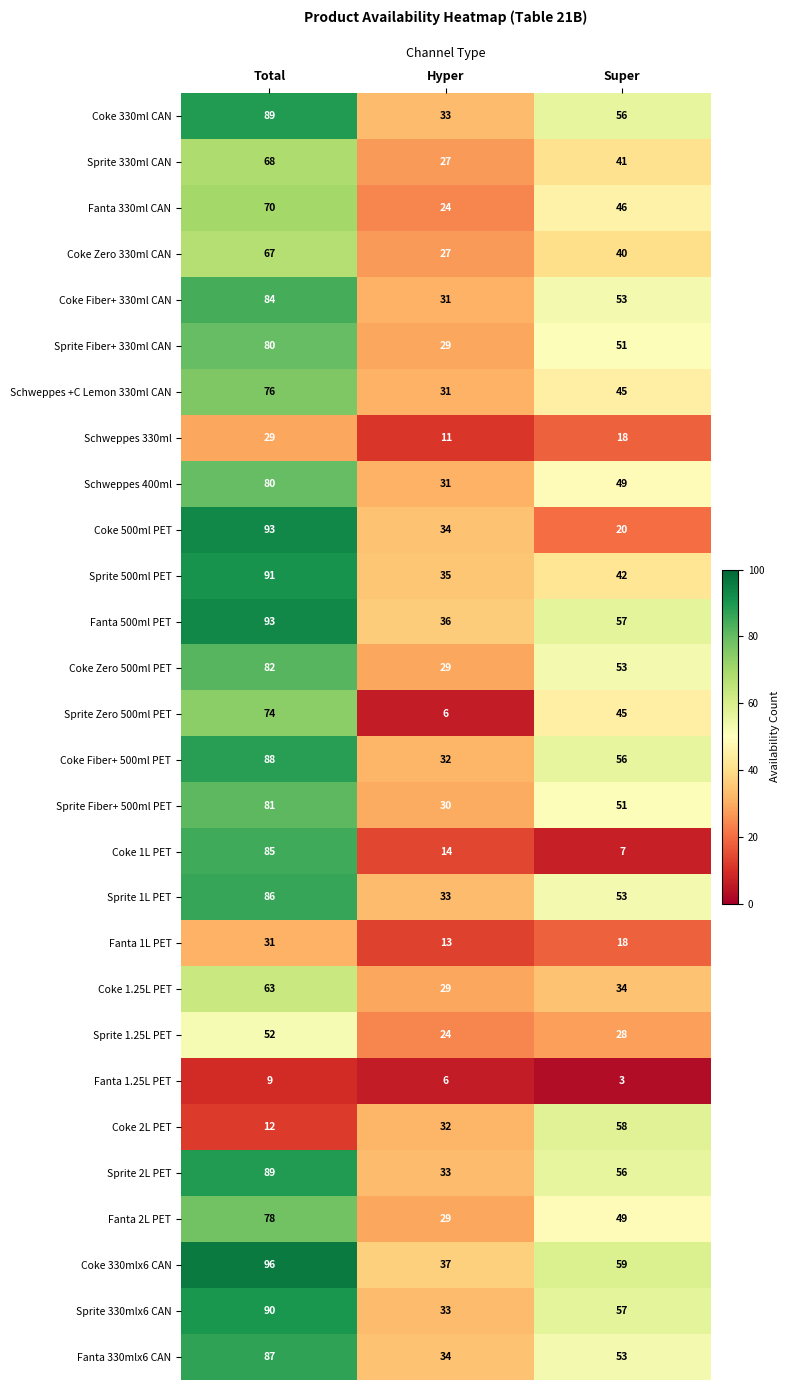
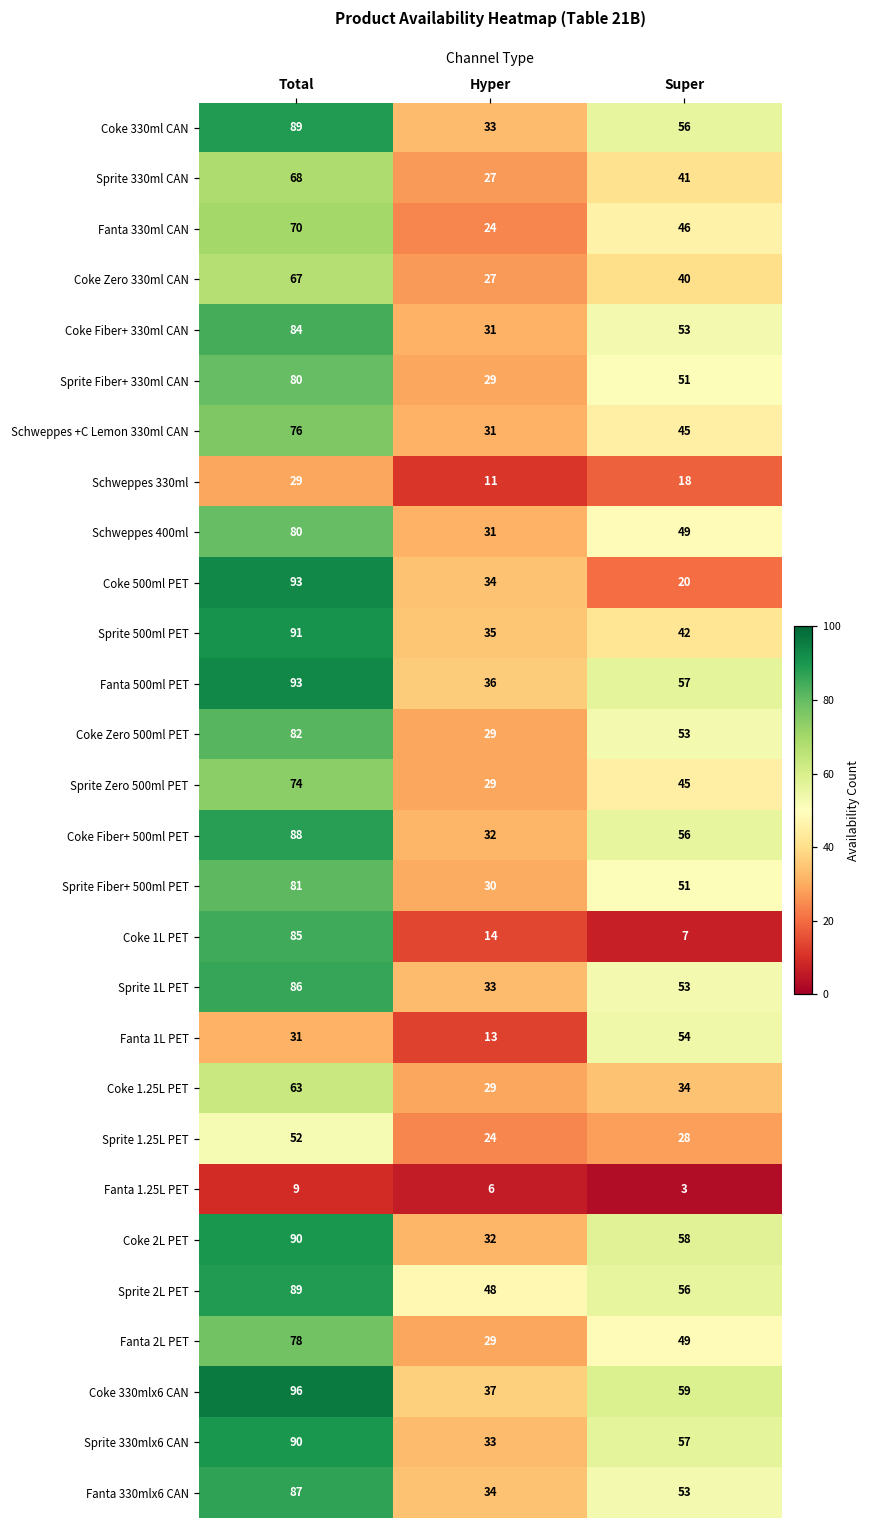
Sprite Zero 500ml PET, Hyper: 6 -> 29
Fanta 1L PET, Super: 18 -> 54
Coke 2L PET, Total: 12 -> 90
Sprite 2L PET, Hyper: 33 -> 48
